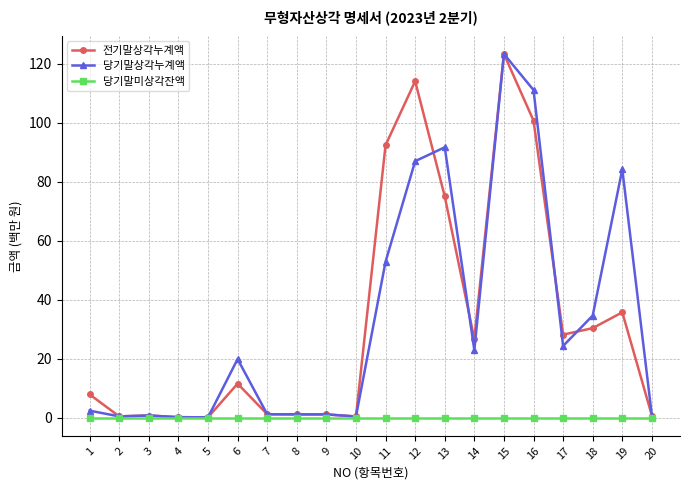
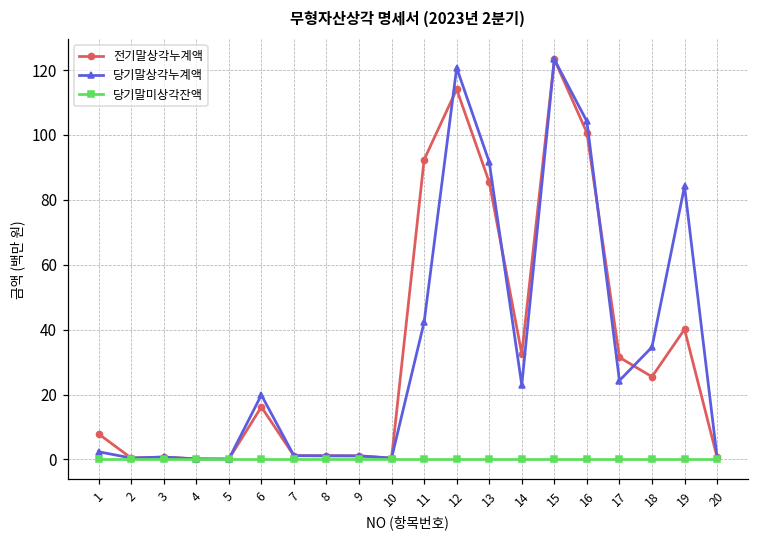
전기말상각누계액, 6: 12 -> 16
당기말상각누계액, 11: 53 -> 42
당기말상각누계액, 12: 87 -> 121
전기말상각누계액, 13: 75 -> 85
전기말상각누계액, 14: 27 -> 33
당기말상각누계액, 16: 111 -> 104
전기말상각누계액, 17: 28 -> 31
전기말상각누계액, 18: 30 -> 25
전기말상각누계액, 19: 36 -> 40
